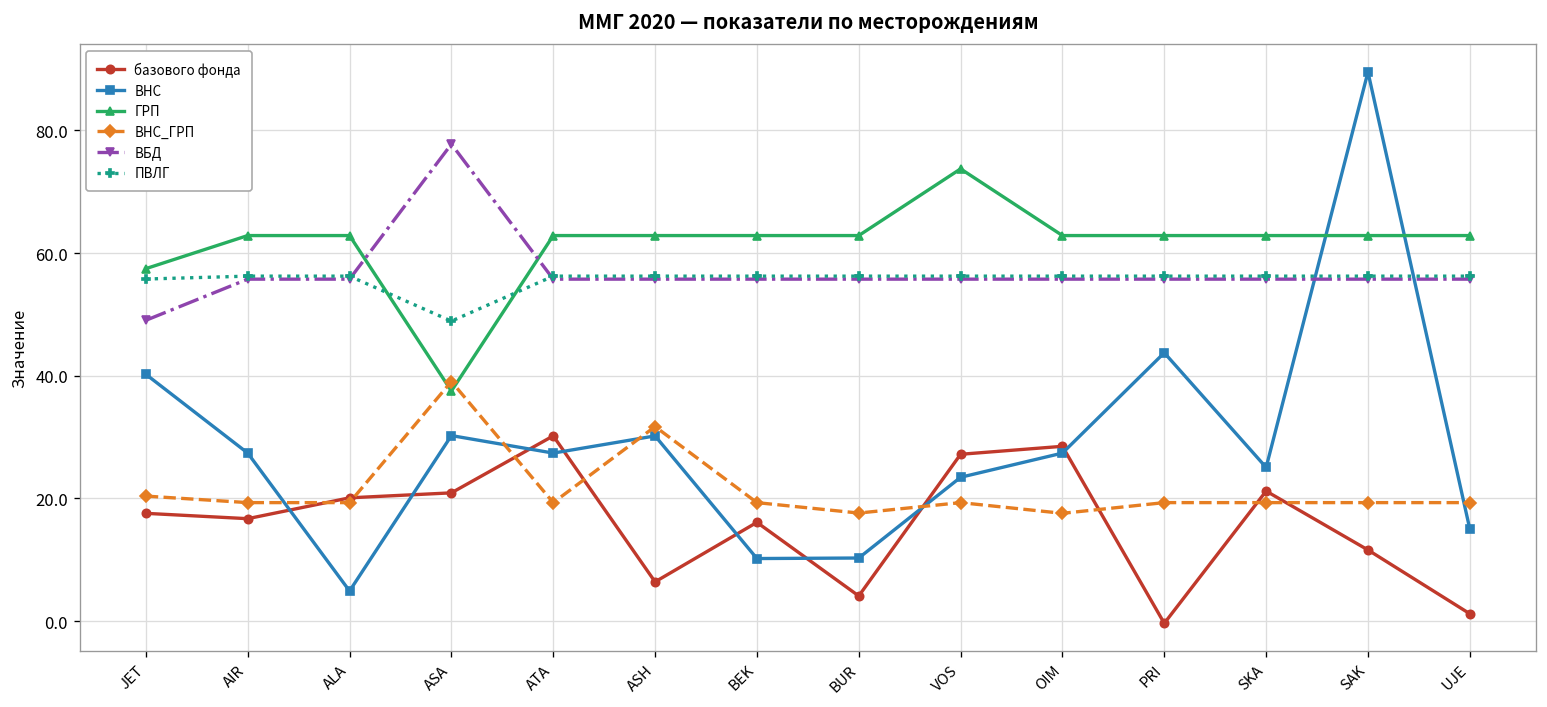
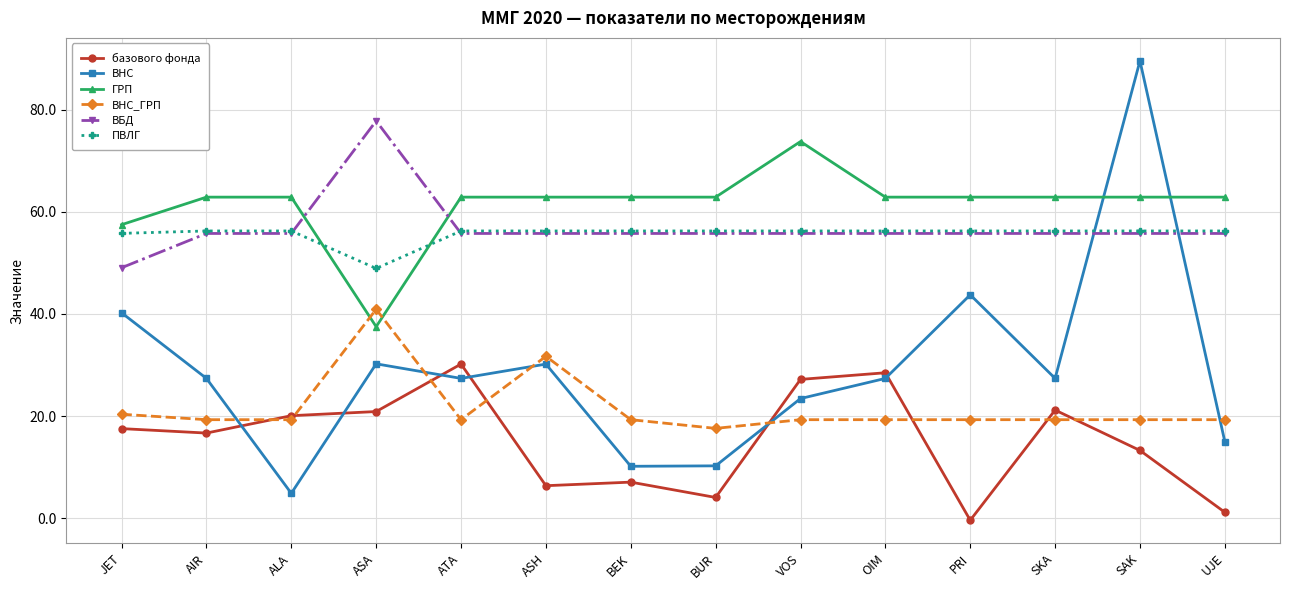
ВНС_ГРП, ASA: 39 -> 41
базового фонда, BEK: 16 -> 7
ВНС_ГРП, OIM: 18 -> 19
ВНС, SKA: 25 -> 27
базового фонда, SAK: 12 -> 13
